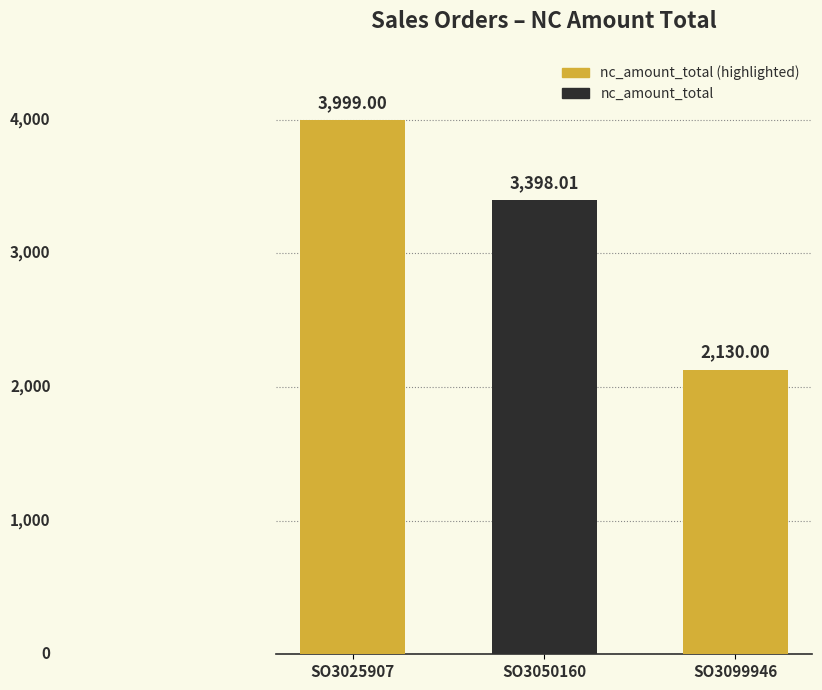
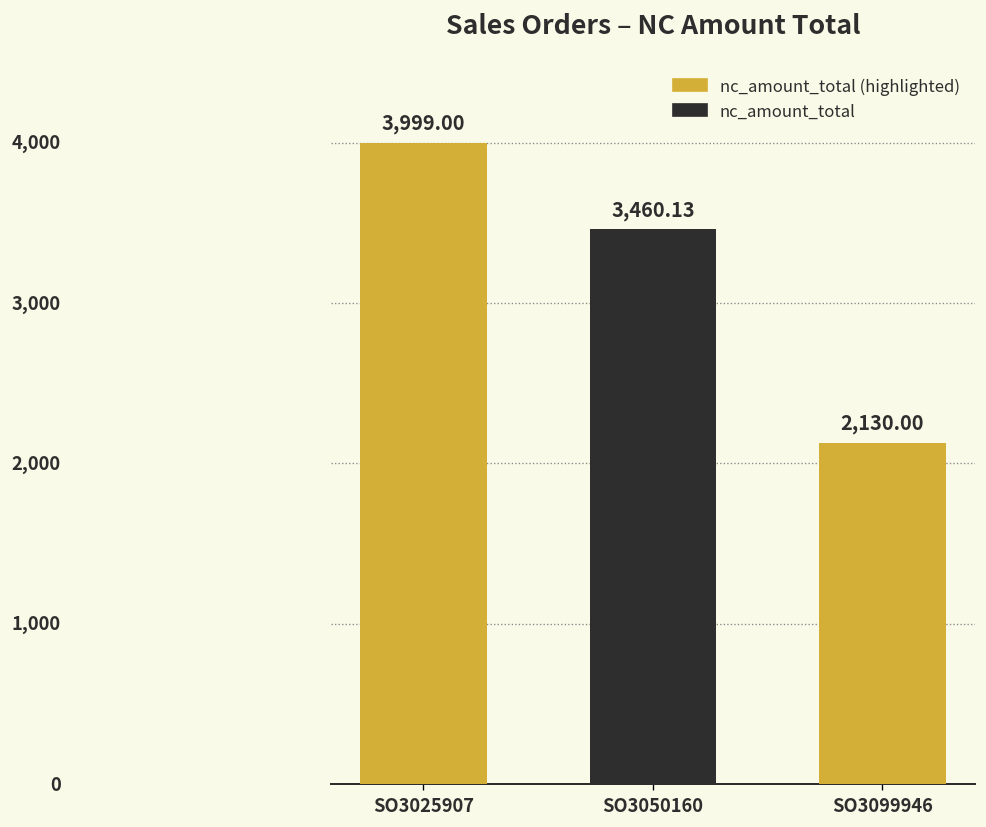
SO3050160: 3,398.01 -> 3,460.13
